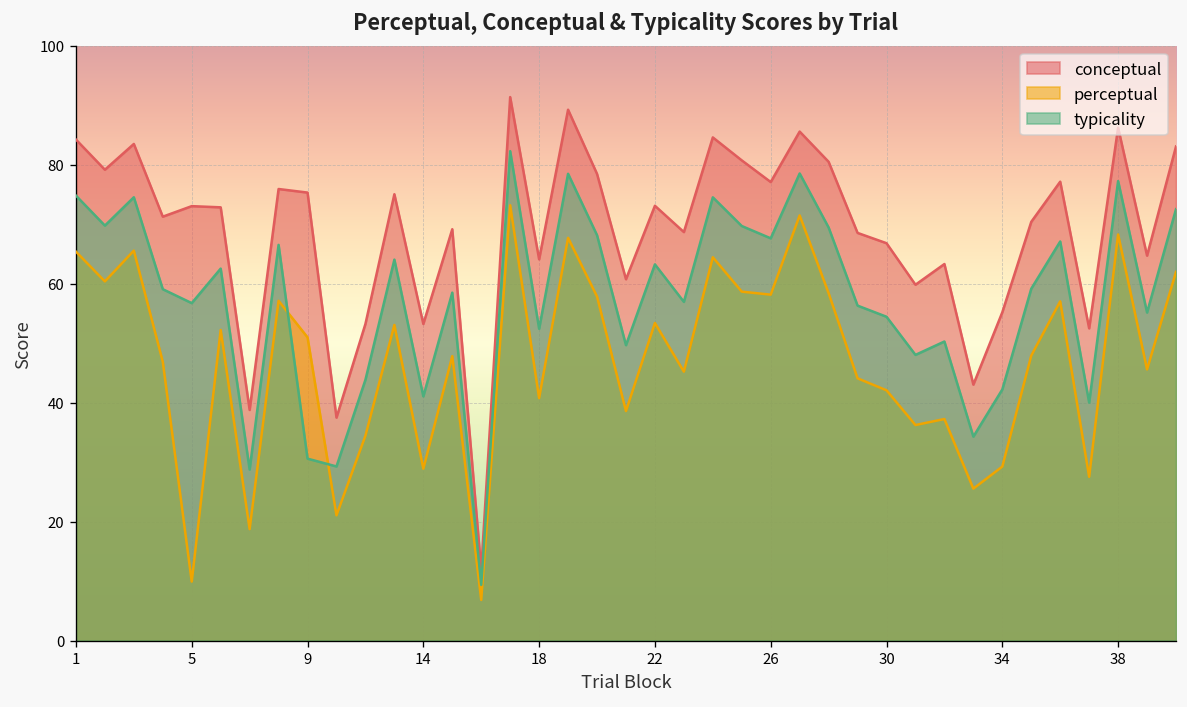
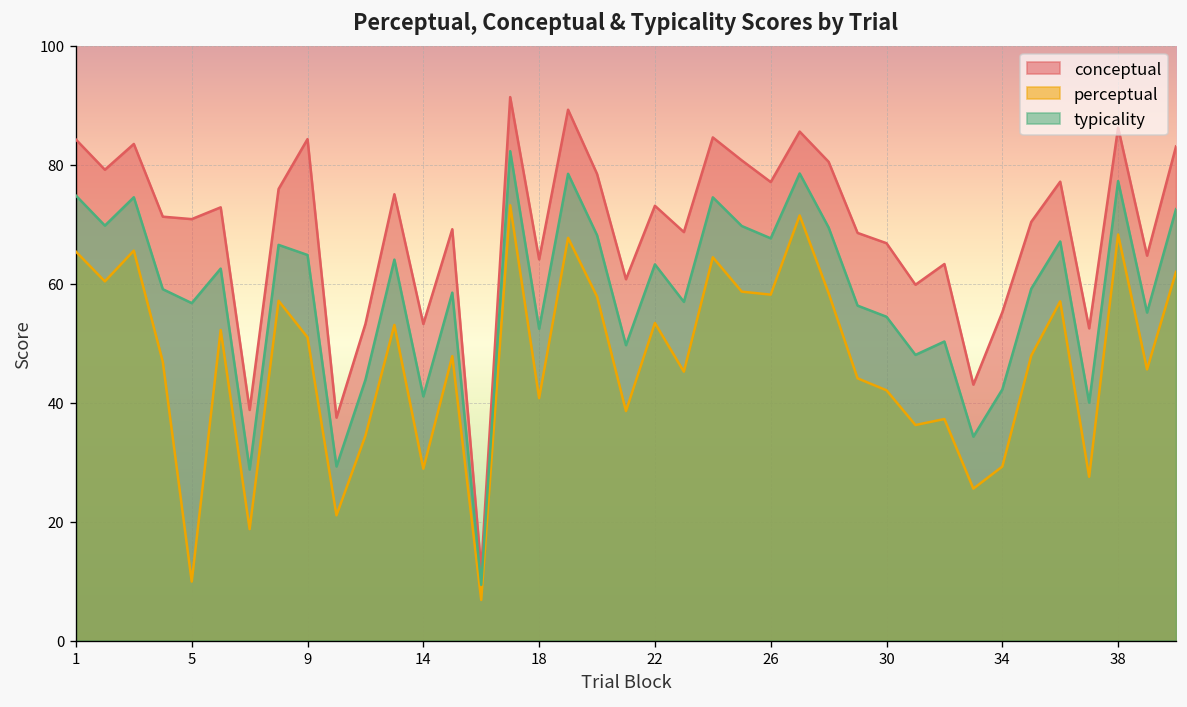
conceptual, 5: 73 -> 71
conceptual, 9: 75 -> 84
typicality, 9: 31 -> 65
